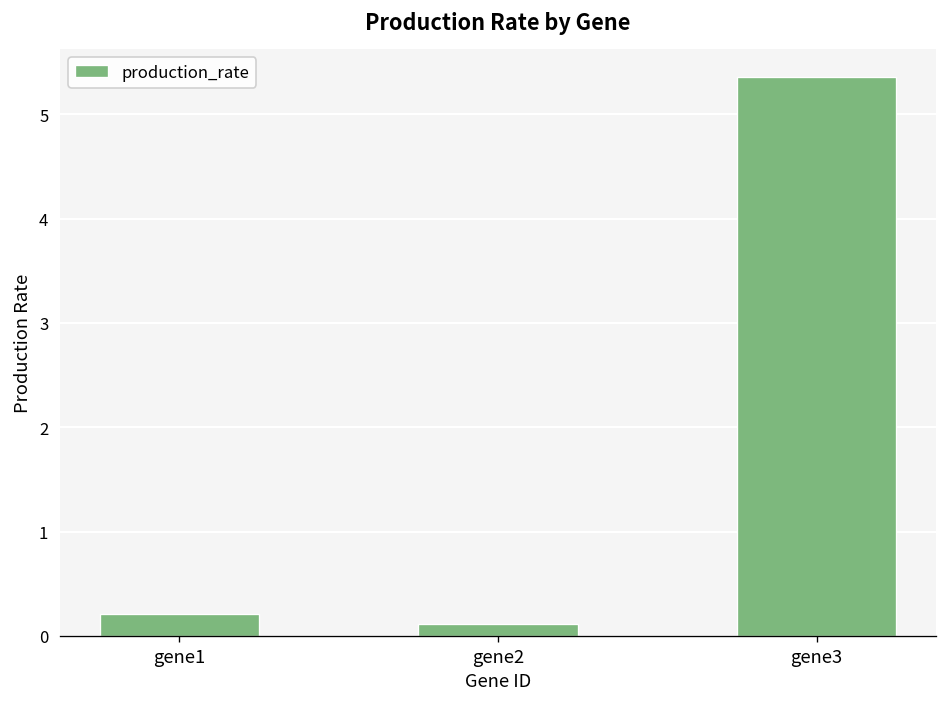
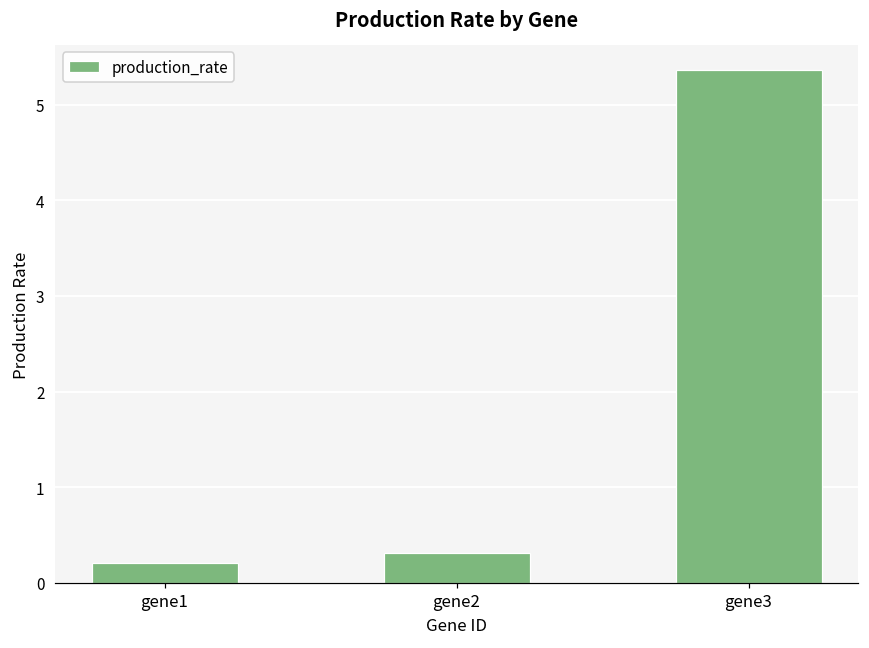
gene2: 0.1 -> 0.3
